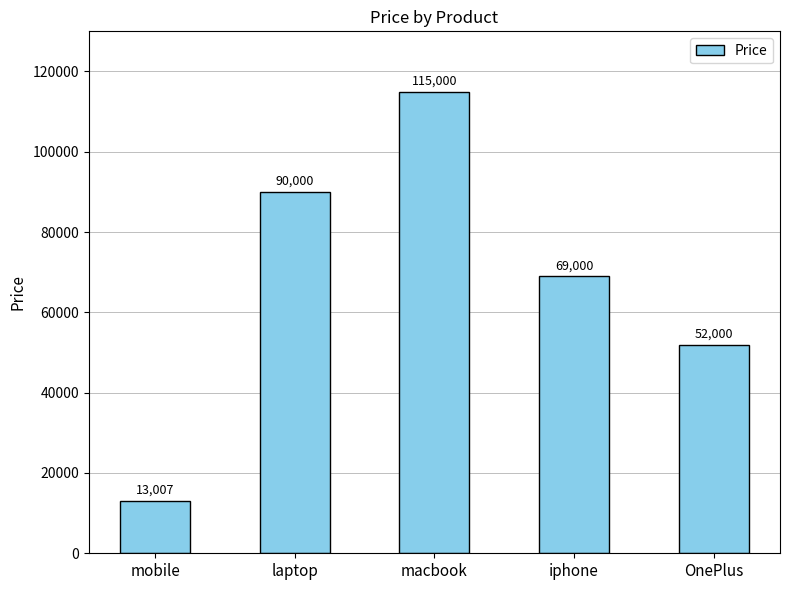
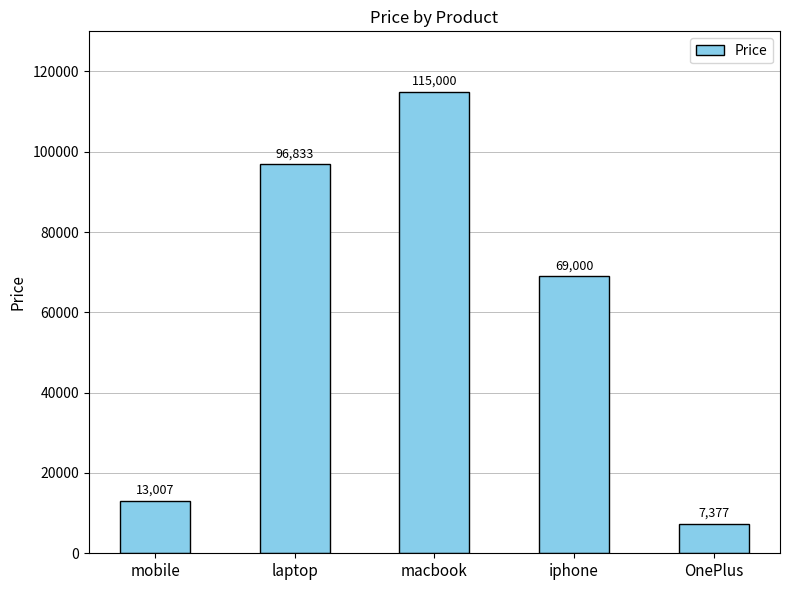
laptop: 90,000 -> 96,833
OnePlus: 52,000 -> 7,377
